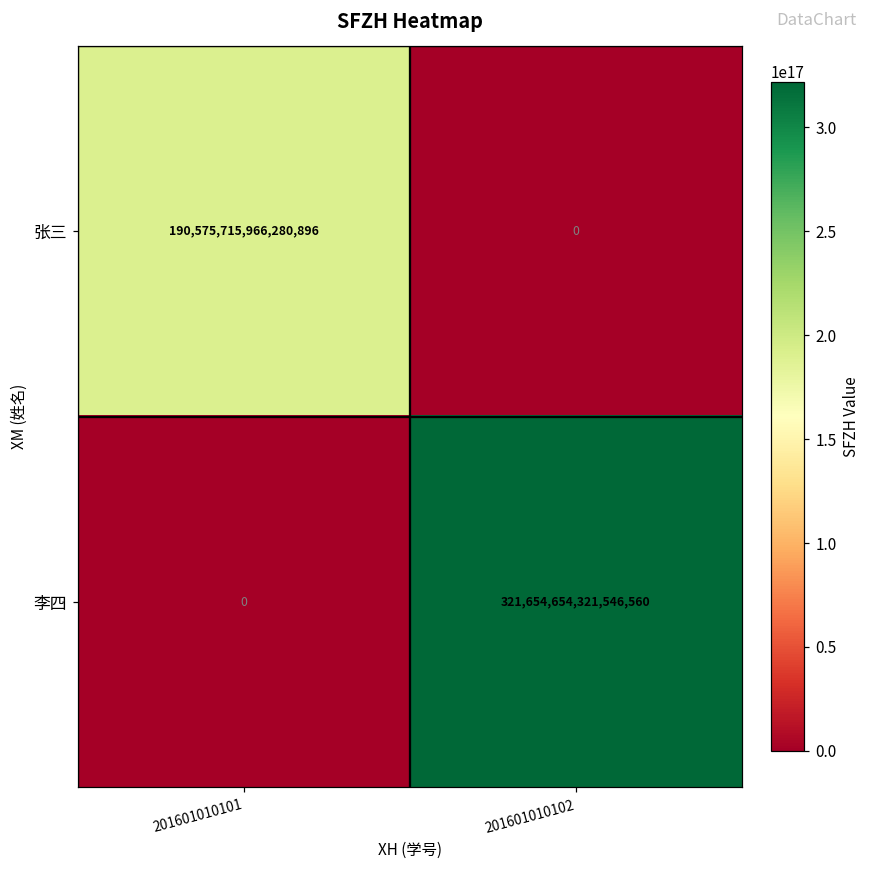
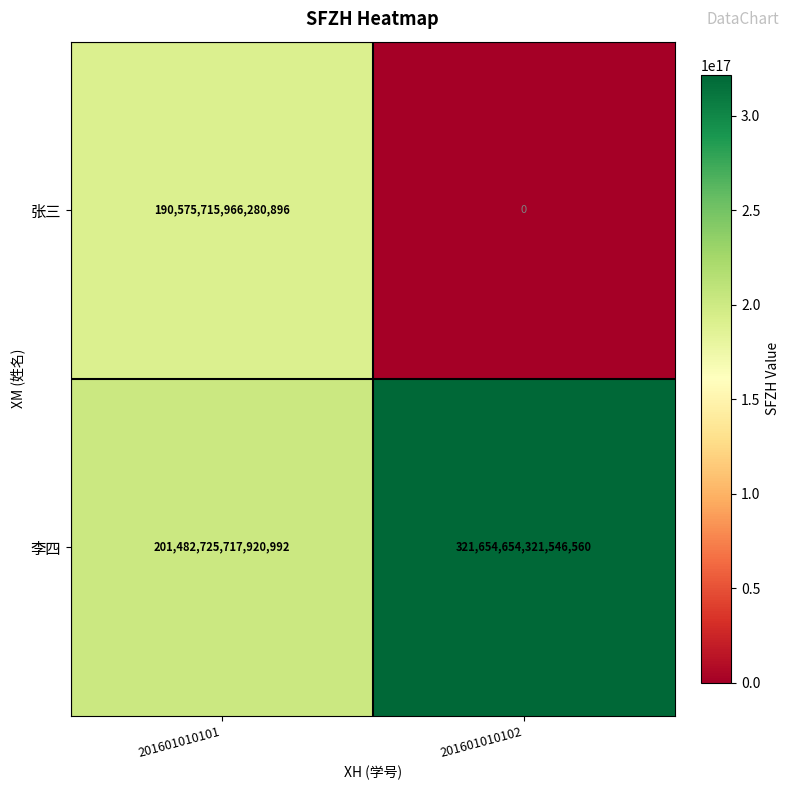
李四, 201601010101: 0 -> 201,482,725,717,920,992
